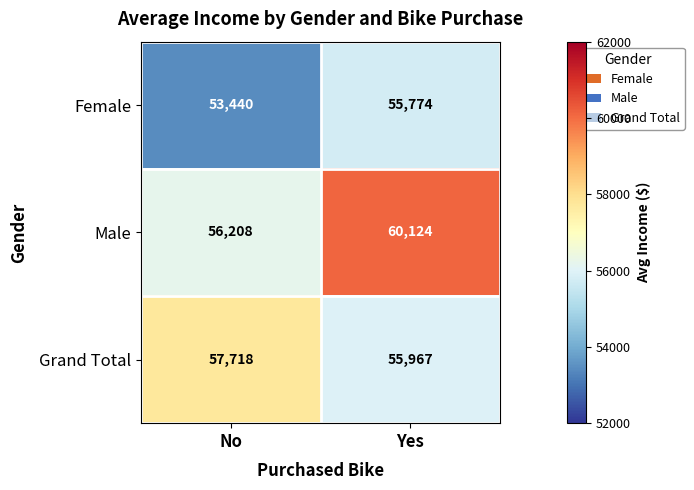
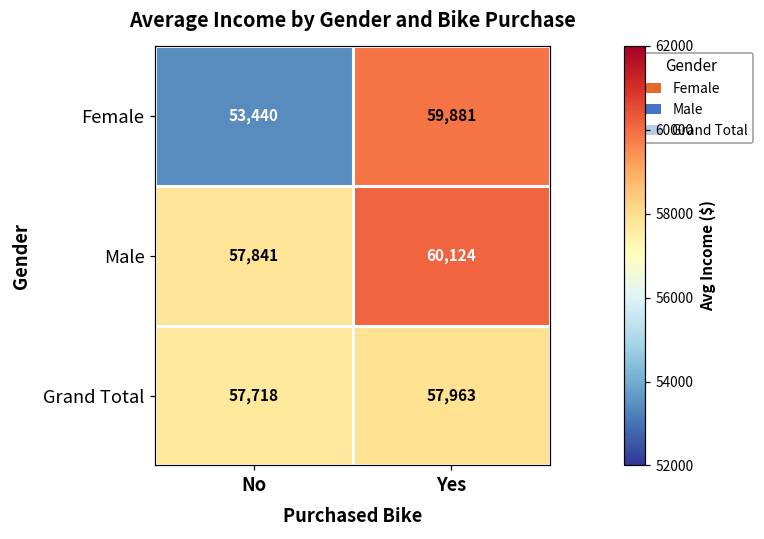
Female, Yes: 55,774 -> 59,881
Male, No: 56,208 -> 57,841
Grand Total, Yes: 55,967 -> 57,963
